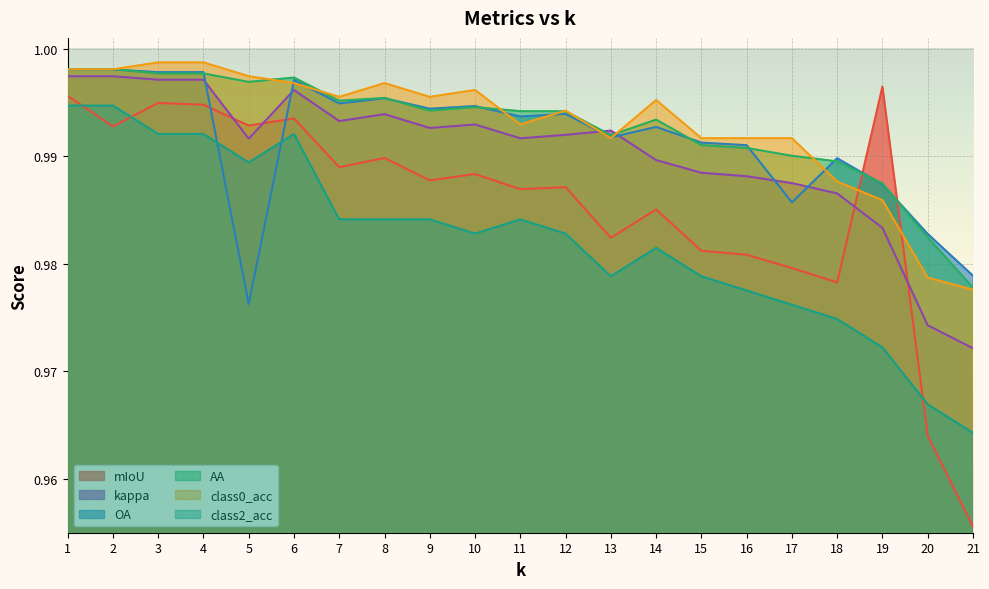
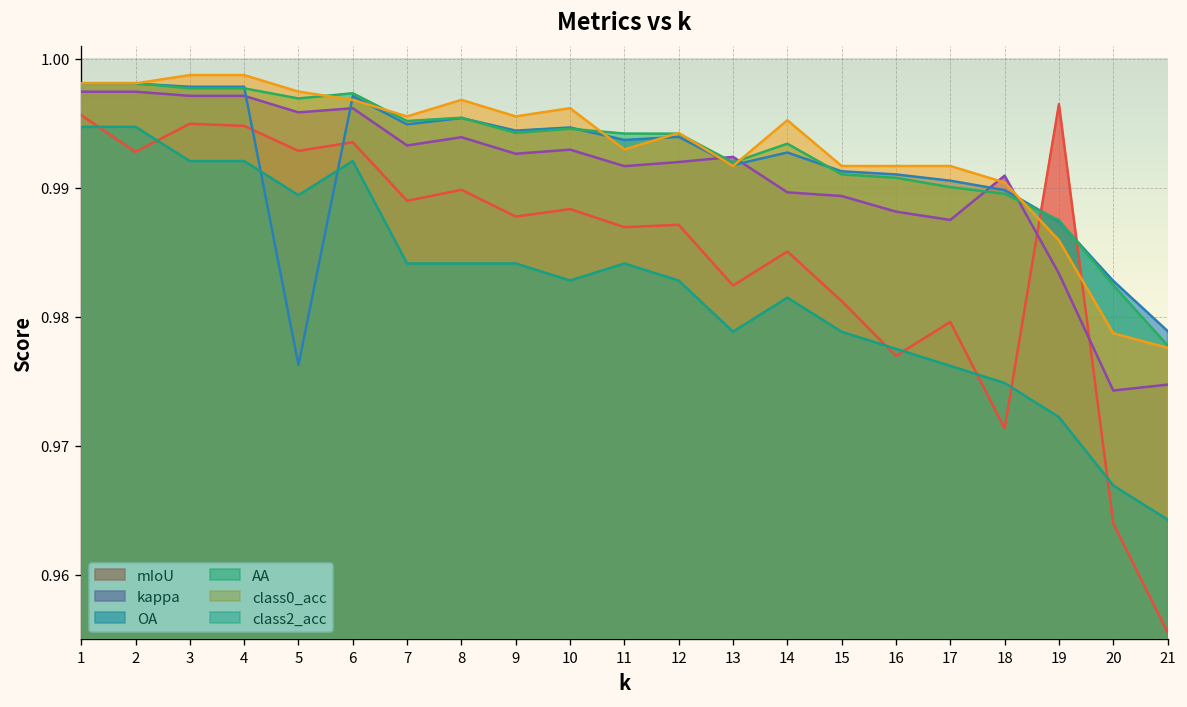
kappa, 5: 0.9916 -> 0.9958
kappa, 15: 0.9885 -> 0.9894
mIoU, 16: 0.9808 -> 0.9770
OA, 17: 0.9857 -> 0.9905
mIoU, 18: 0.9783 -> 0.9713
kappa, 18: 0.9865 -> 0.9909
class0_acc, 18: 0.9876 -> 0.9904
kappa, 21: 0.9721 -> 0.9747
